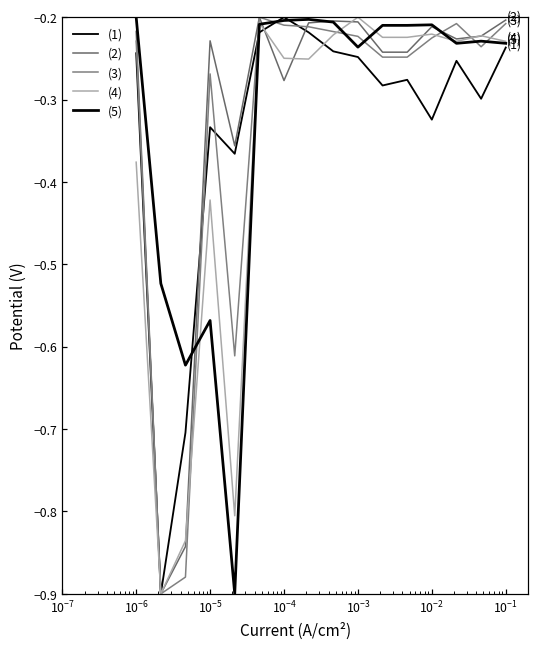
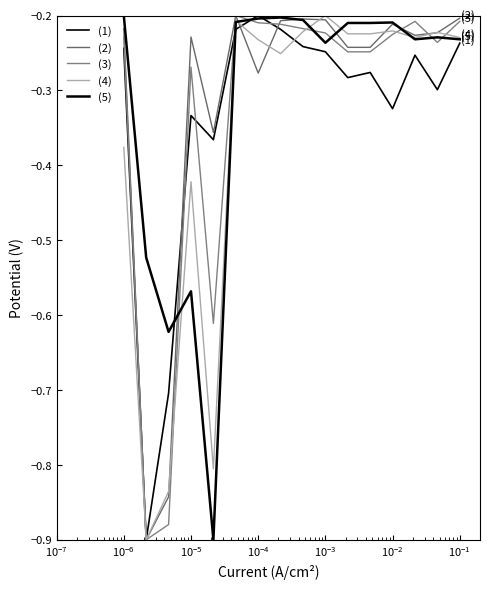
(4), 10^-4: -0.25 -> -0.23
